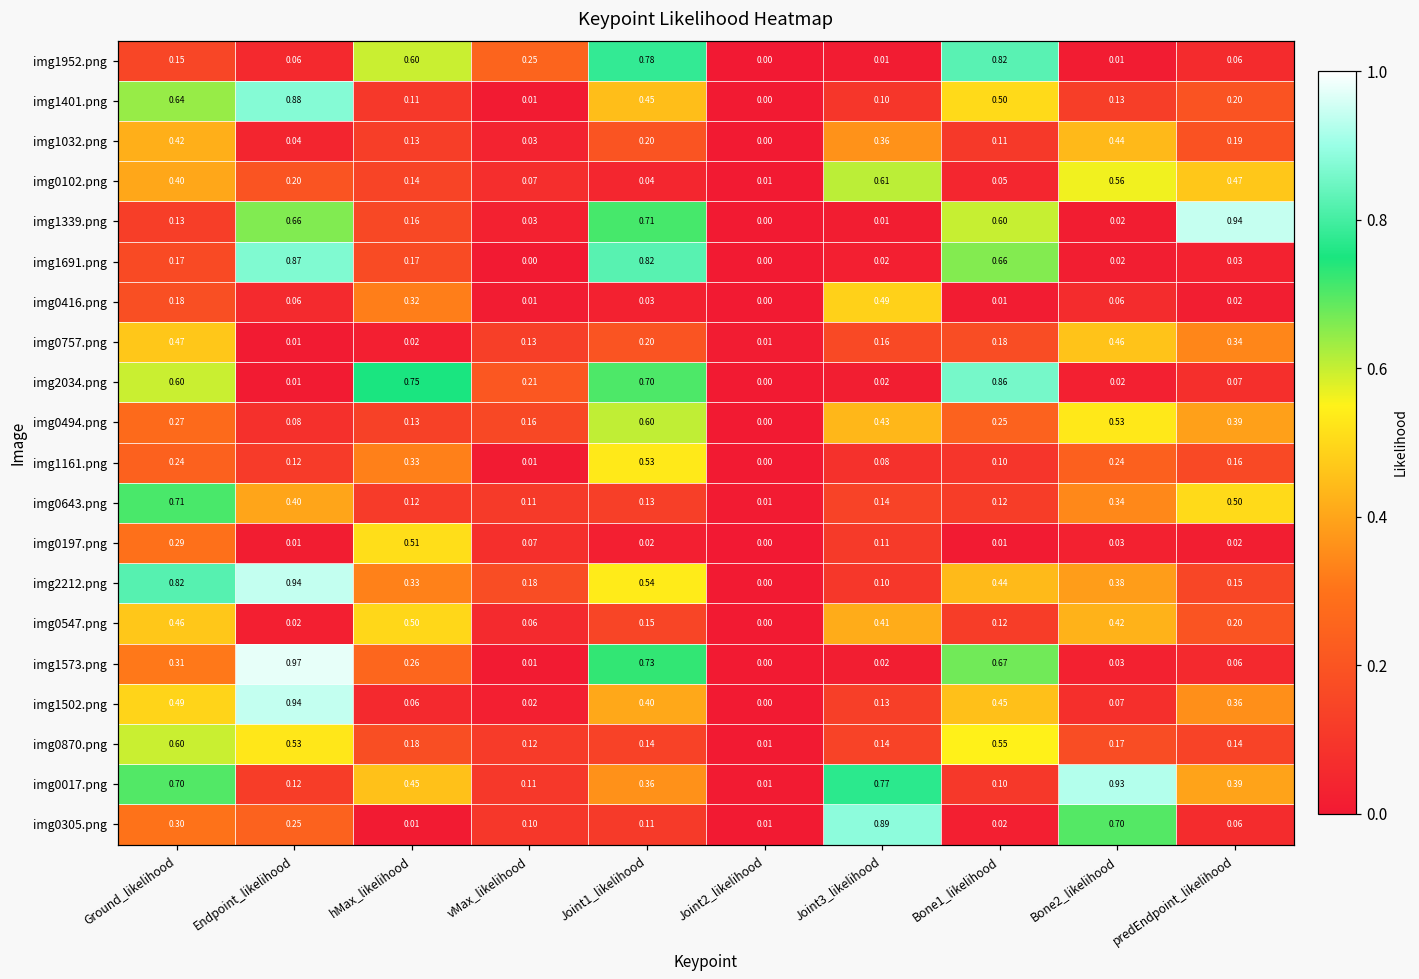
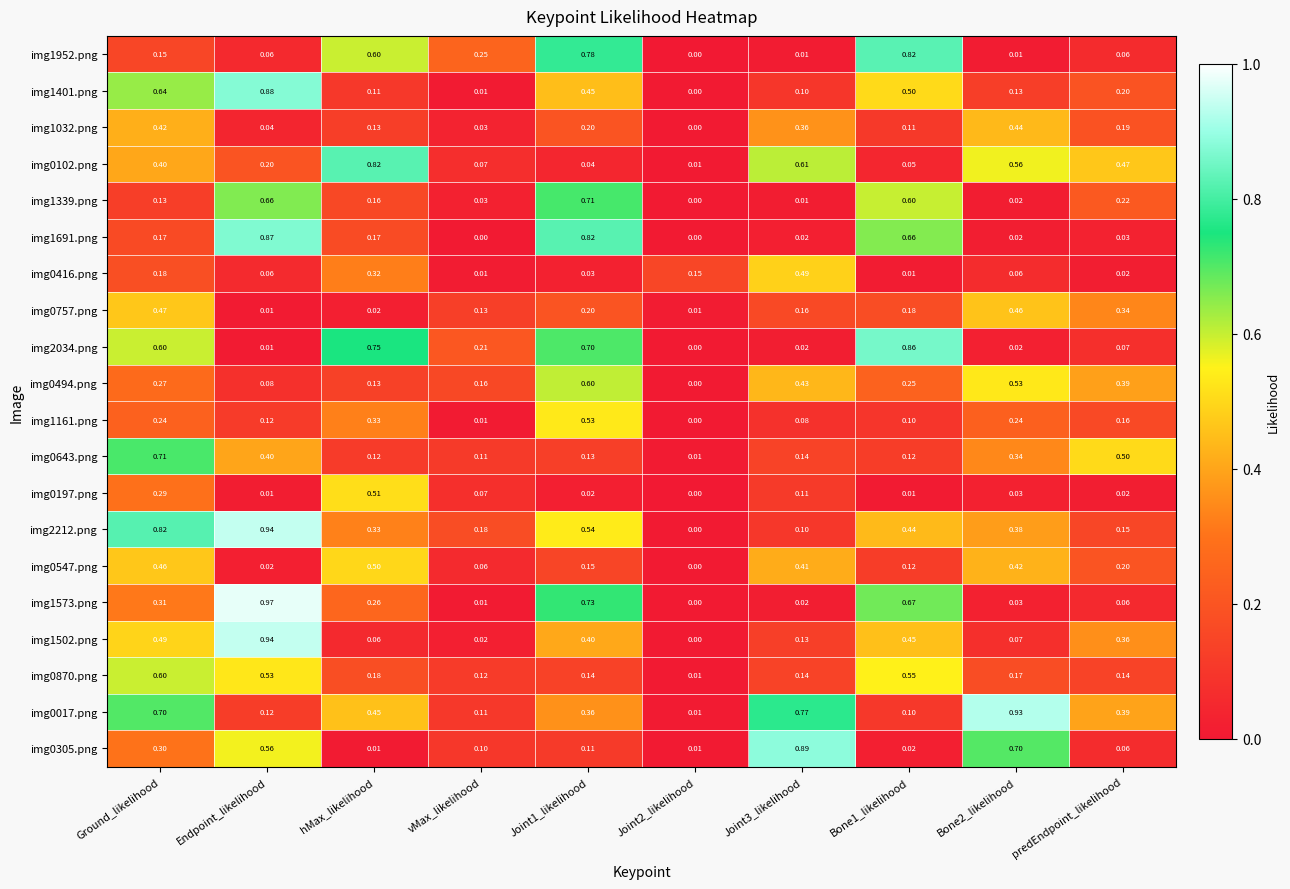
img0102.png, hMax_likelihood: 0.14 -> 0.82
img1339.png, predEndpoint_likelihood: 0.94 -> 0.22
img0416.png, Joint2_likelihood: 0.00 -> 0.15
img0305.png, Endpoint_likelihood: 0.25 -> 0.56
